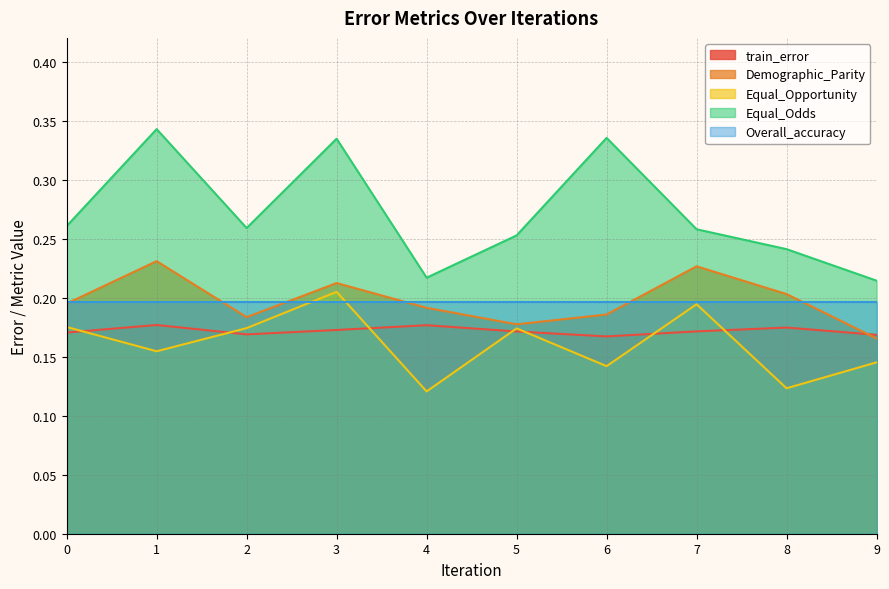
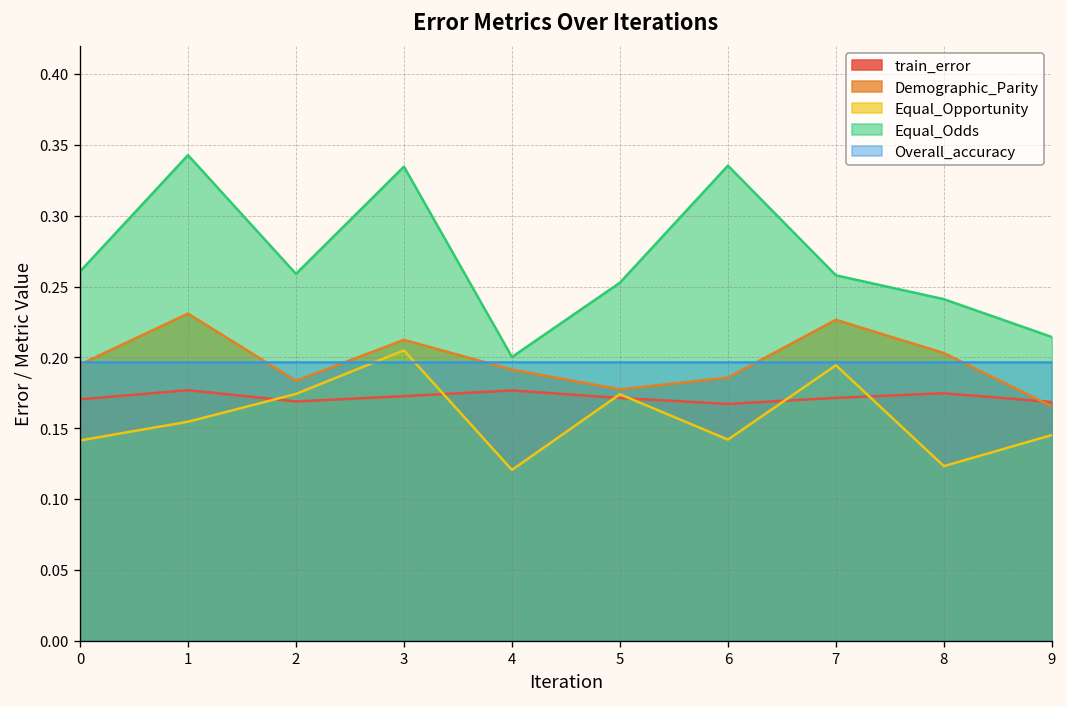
Equal_Opportunity, 0: 0.175 -> 0.141
Equal_Odds, 4: 0.217 -> 0.200
